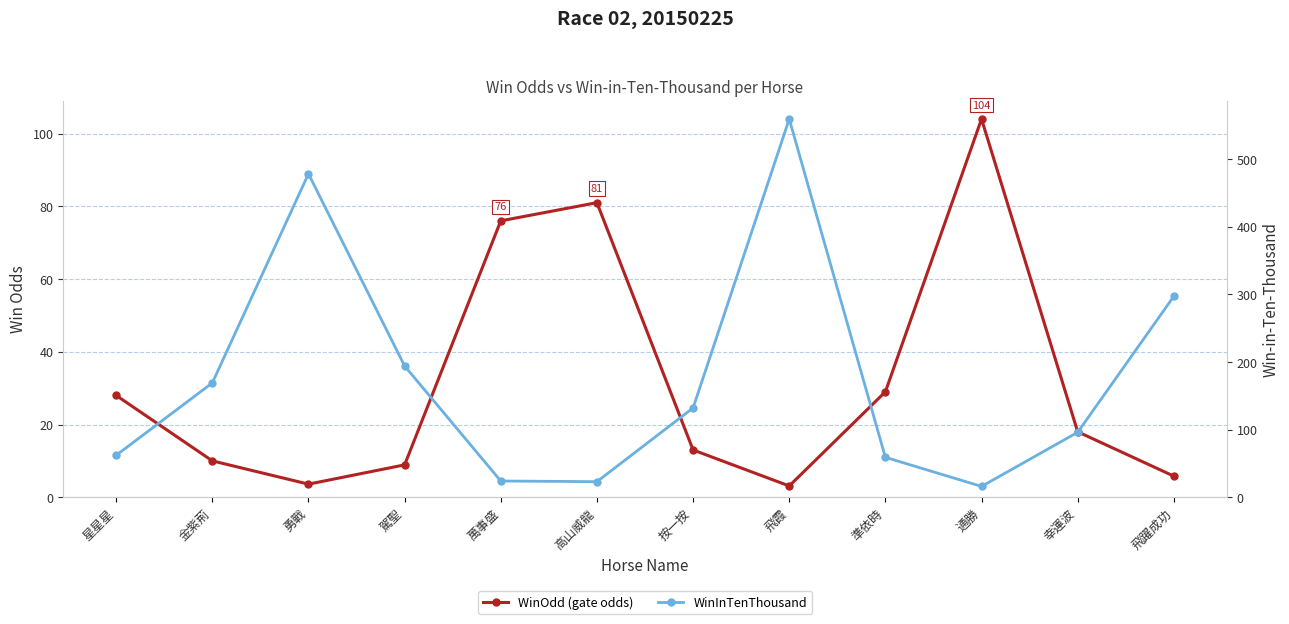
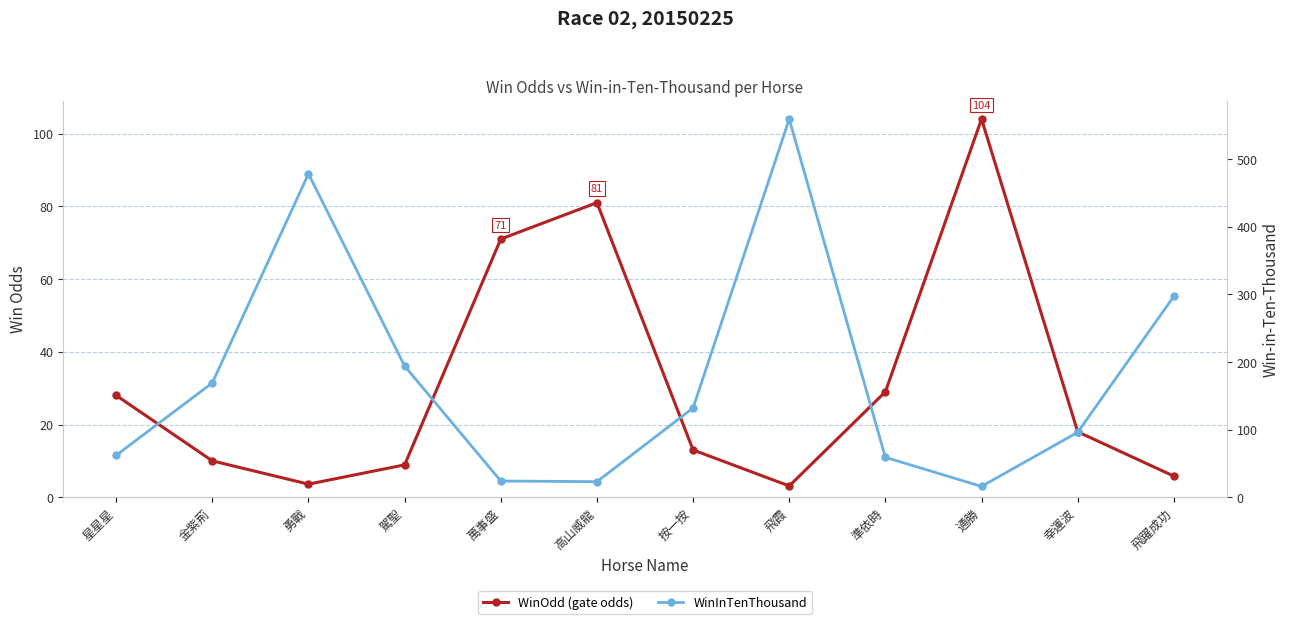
WinOdd (gate odds), 萬事盛: 76 -> 71
